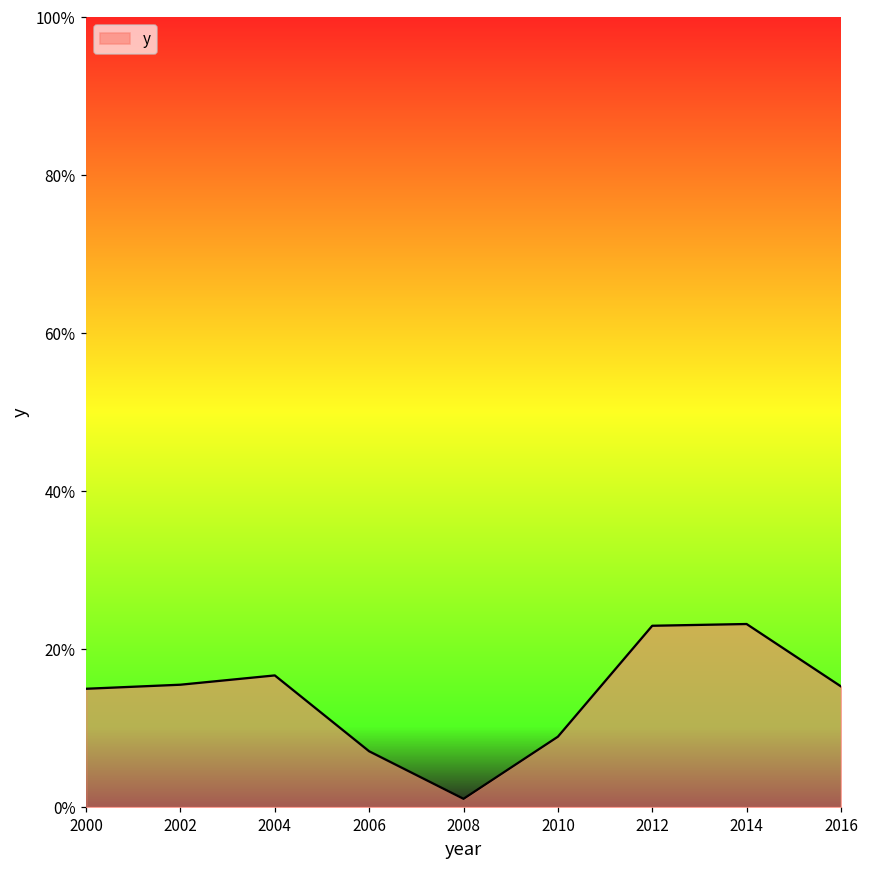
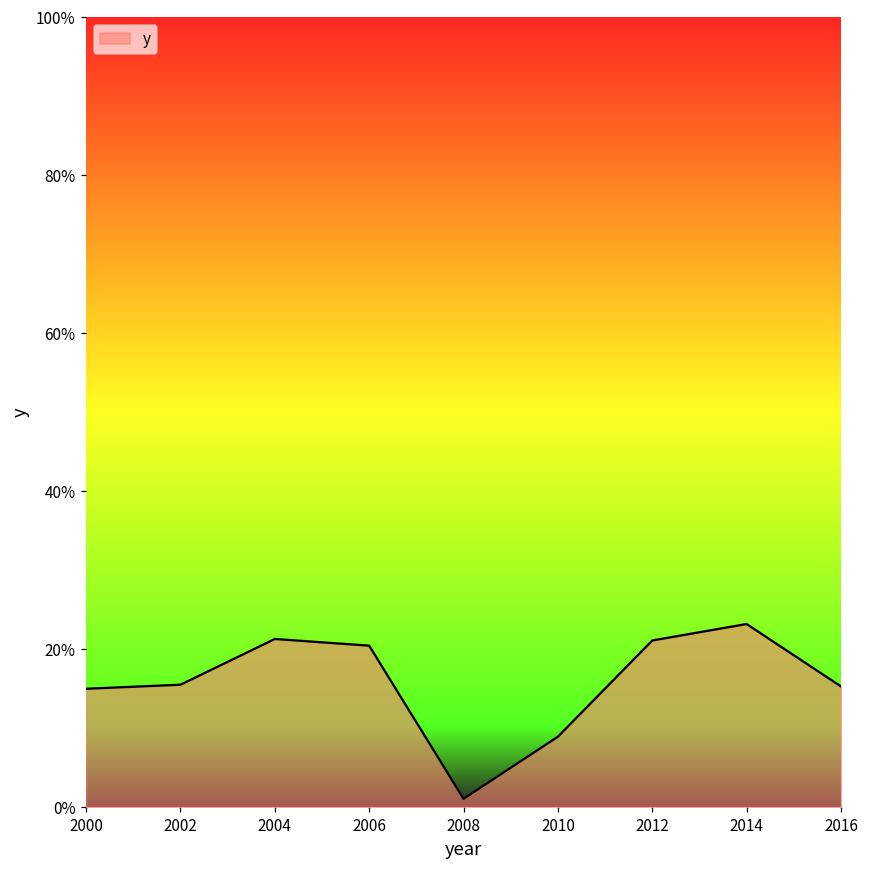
2004: 17% -> 21%
2006: 7% -> 20%
2012: 23% -> 21%
